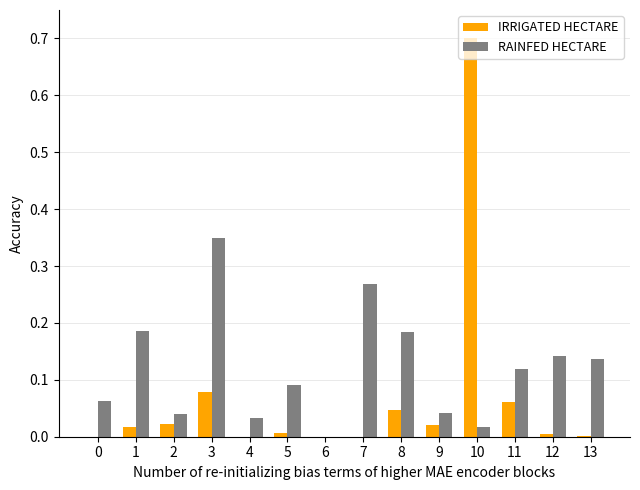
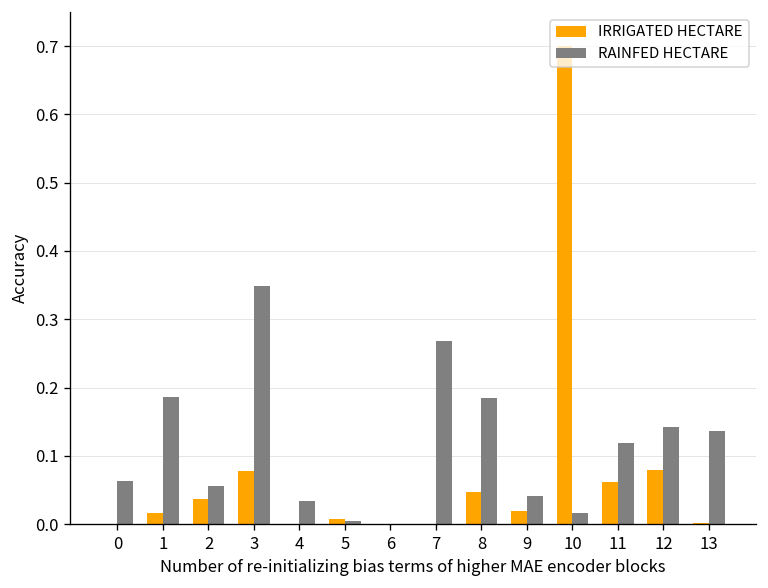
IRRIGATED HECTARE, 2: 0.02 -> 0.04
RAINFED HECTARE, 2: 0.04 -> 0.06
RAINFED HECTARE, 5: 0.09 -> 0.00
IRRIGATED HECTARE, 12: 0.00 -> 0.08
